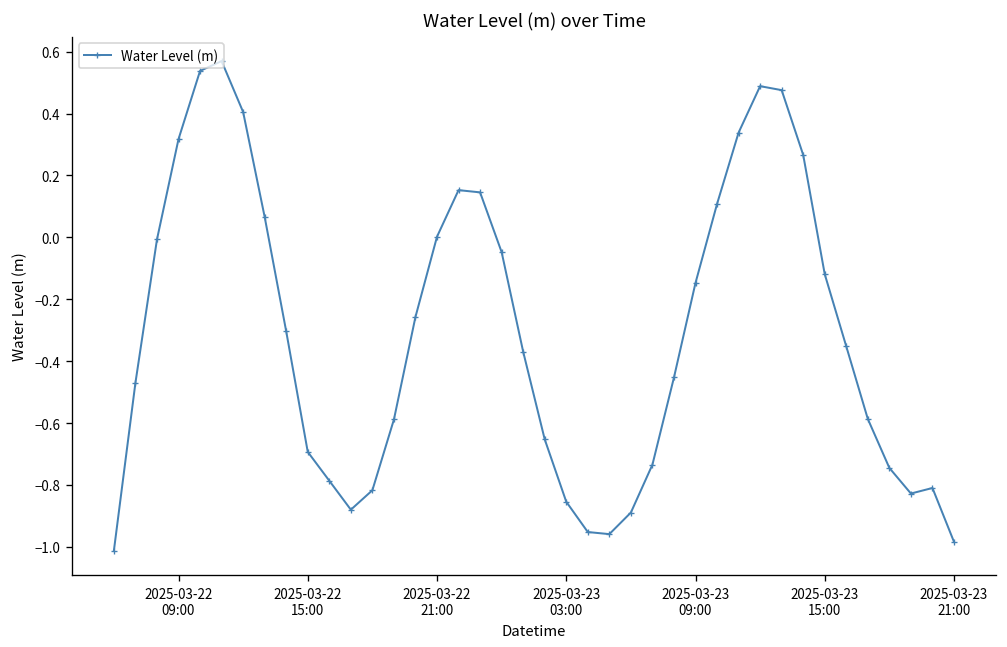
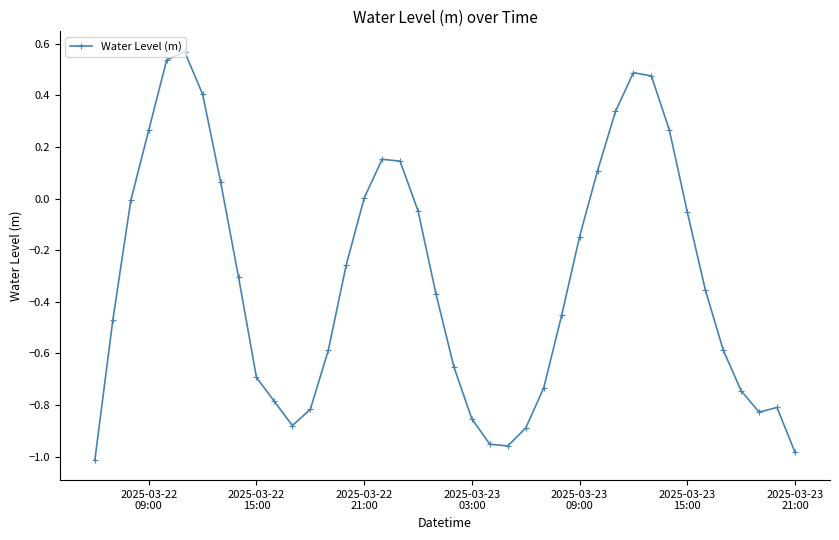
2025-03-22 09:00: 0.32 -> 0.27
2025-03-23 15:00: -0.12 -> -0.05
